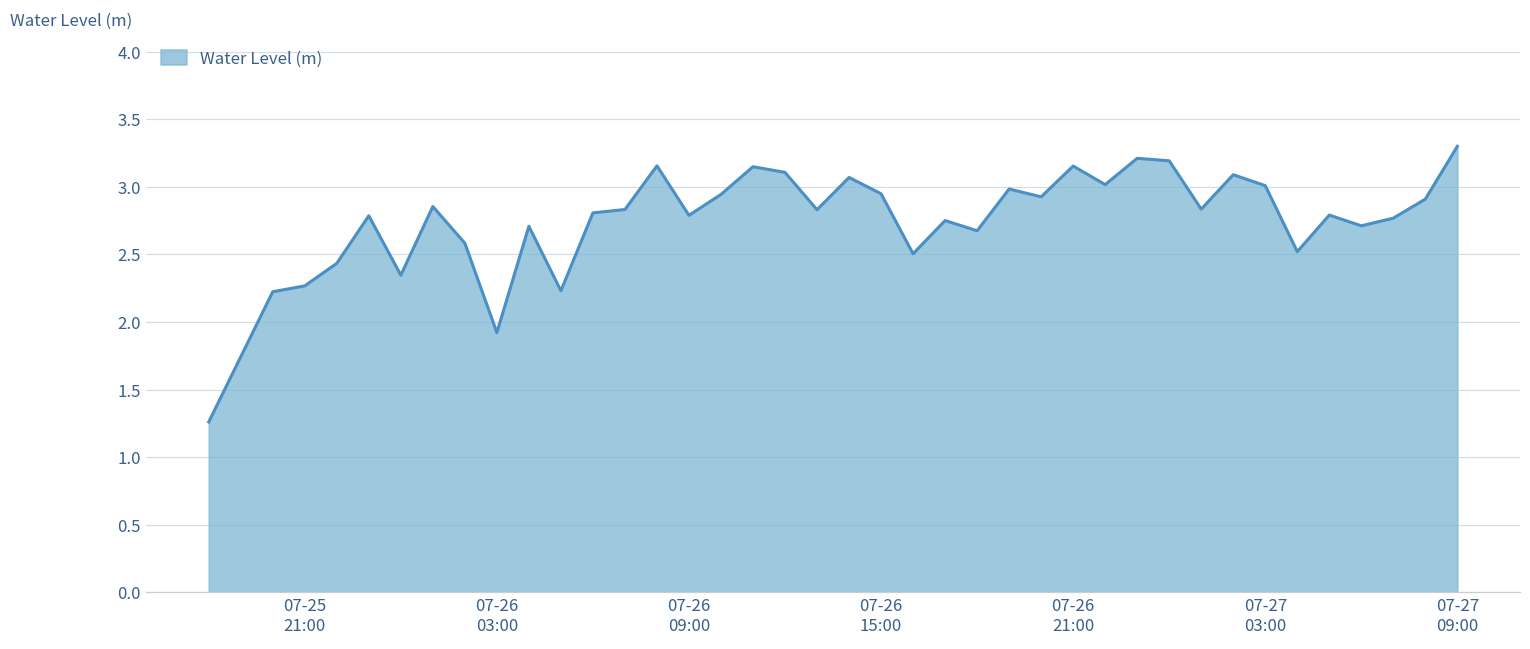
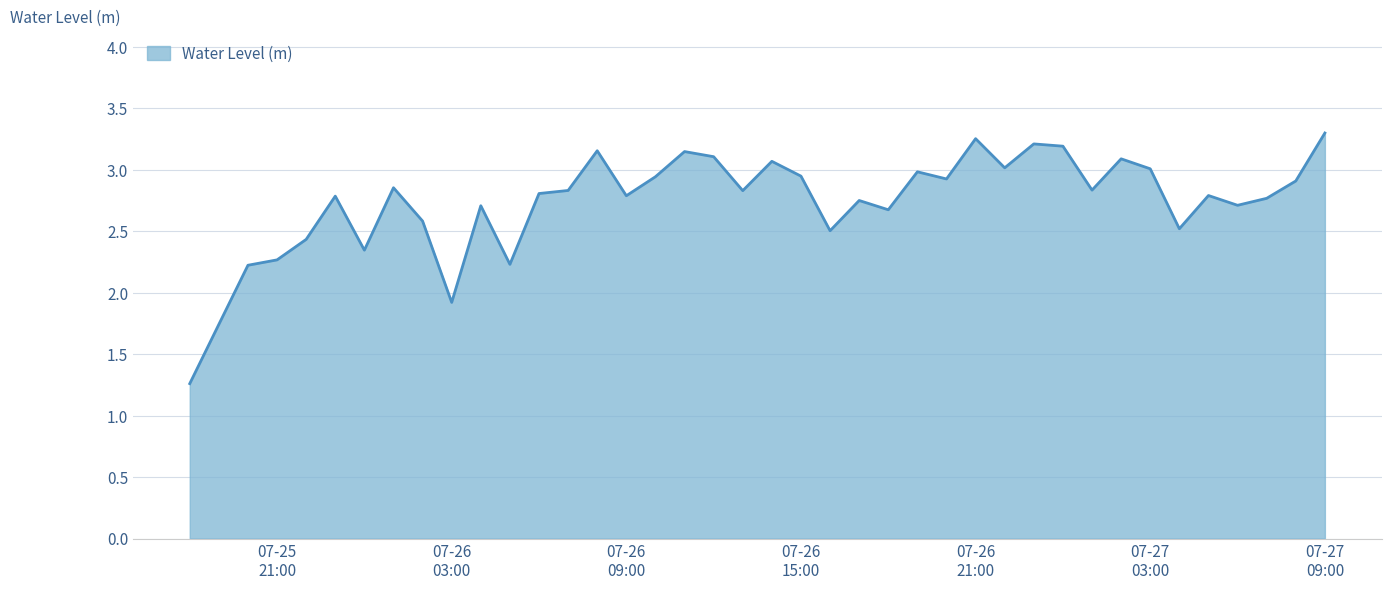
07-26 21:00: 3.15 -> 3.25
